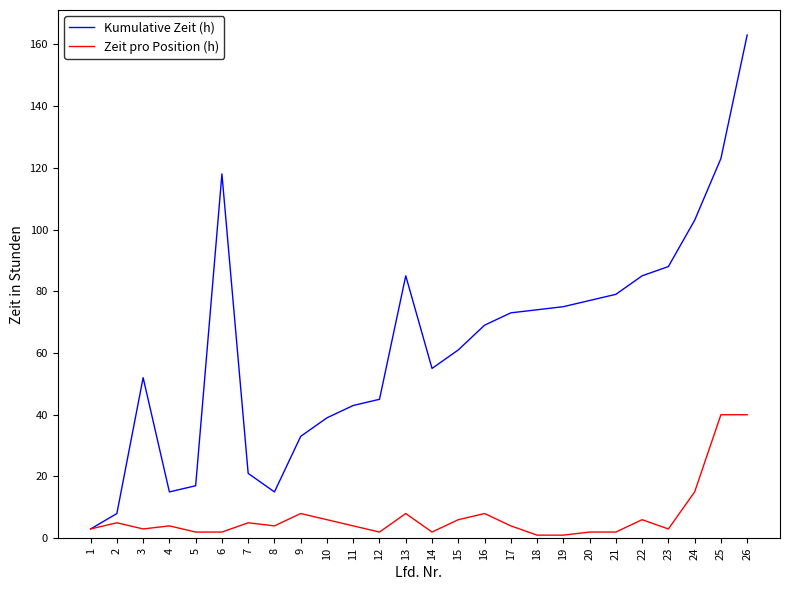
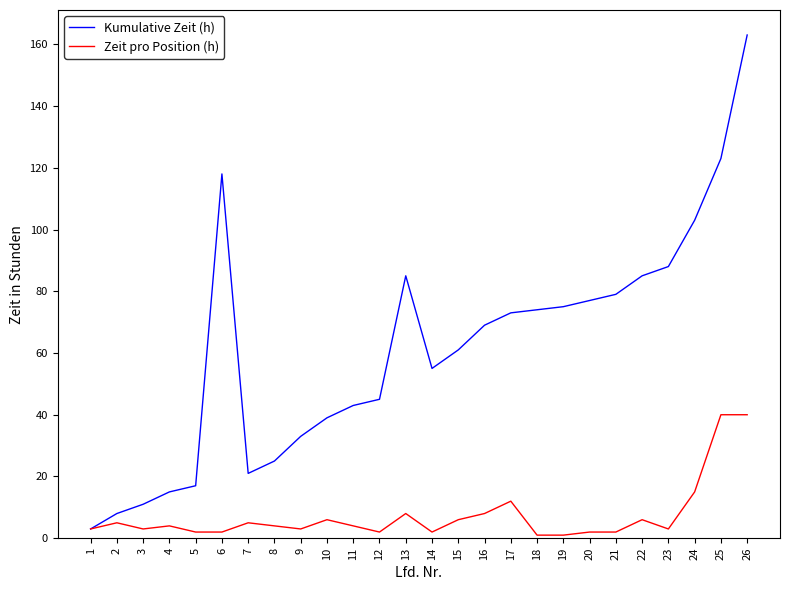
Kumulative Zeit (h), 3: 52 -> 11
Kumulative Zeit (h), 8: 15 -> 25
Zeit pro Position (h), 9: 8 -> 3
Zeit pro Position (h), 17: 4 -> 12
